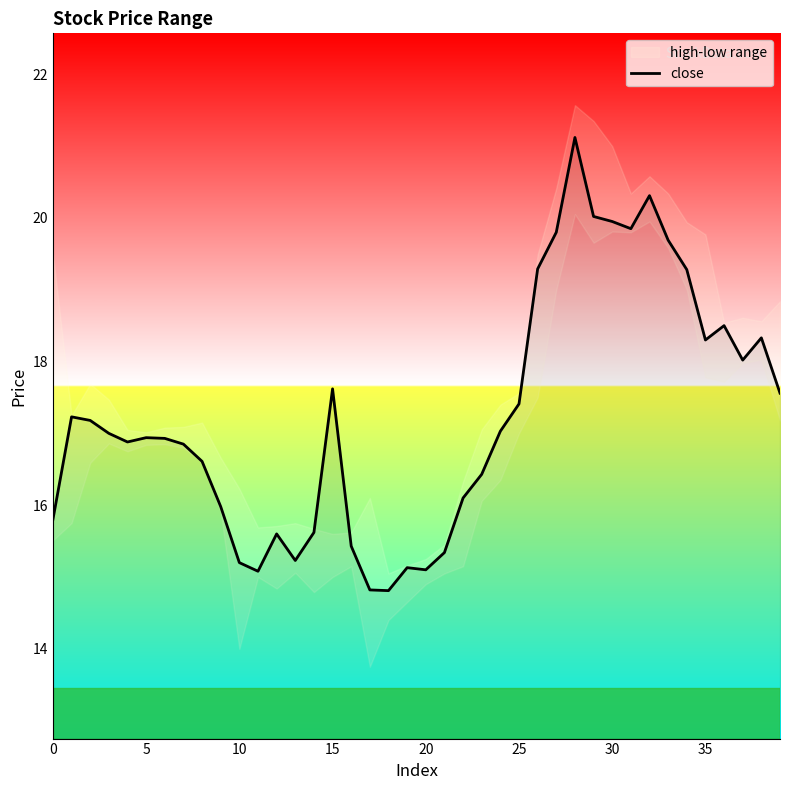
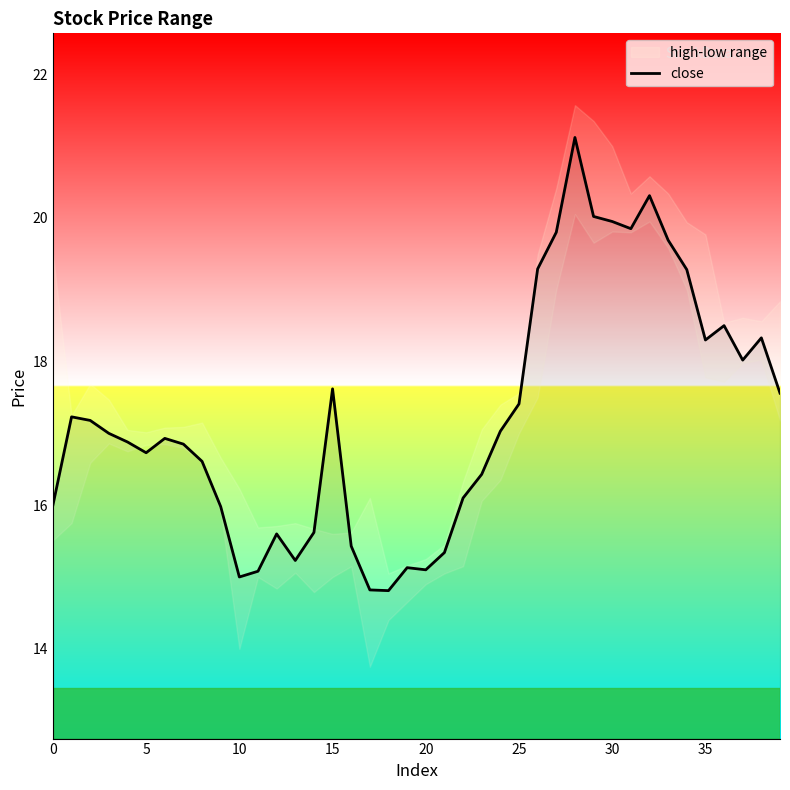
close, 0: 15.8 -> 16.0
close, 5: 16.9 -> 16.7
close, 10: 15.2 -> 15.0
